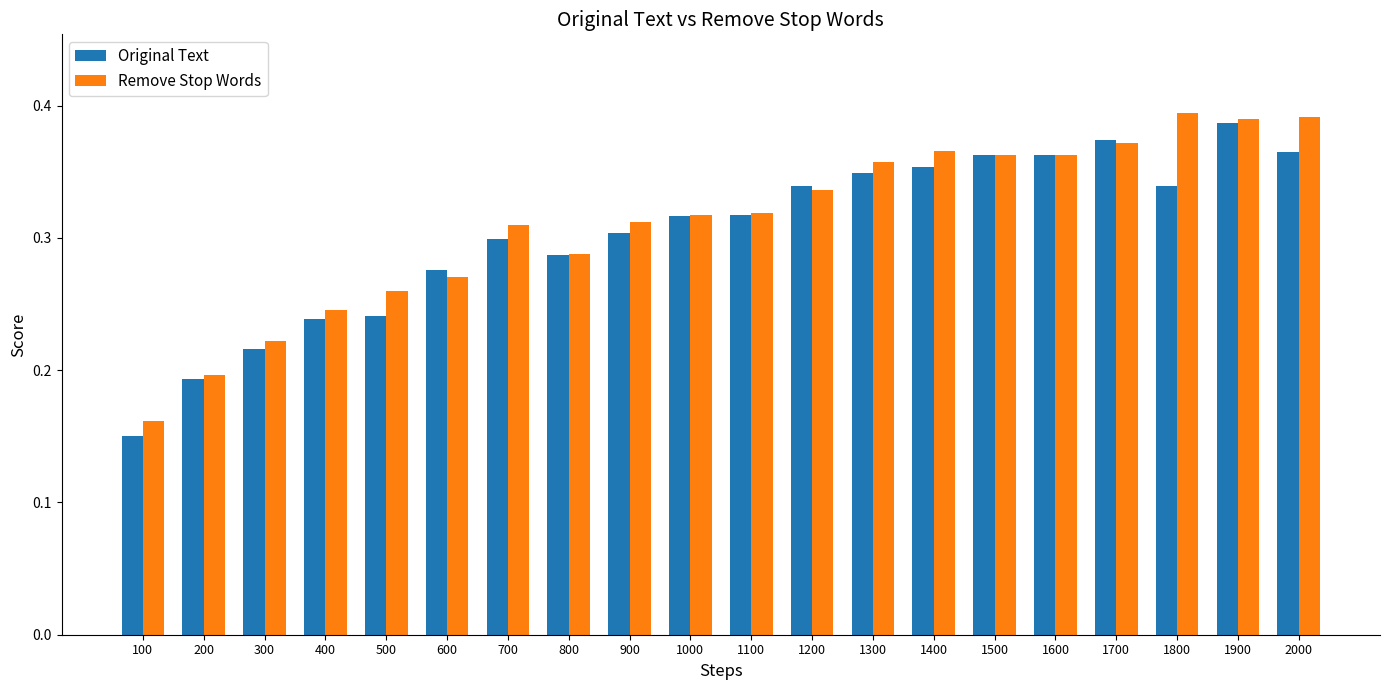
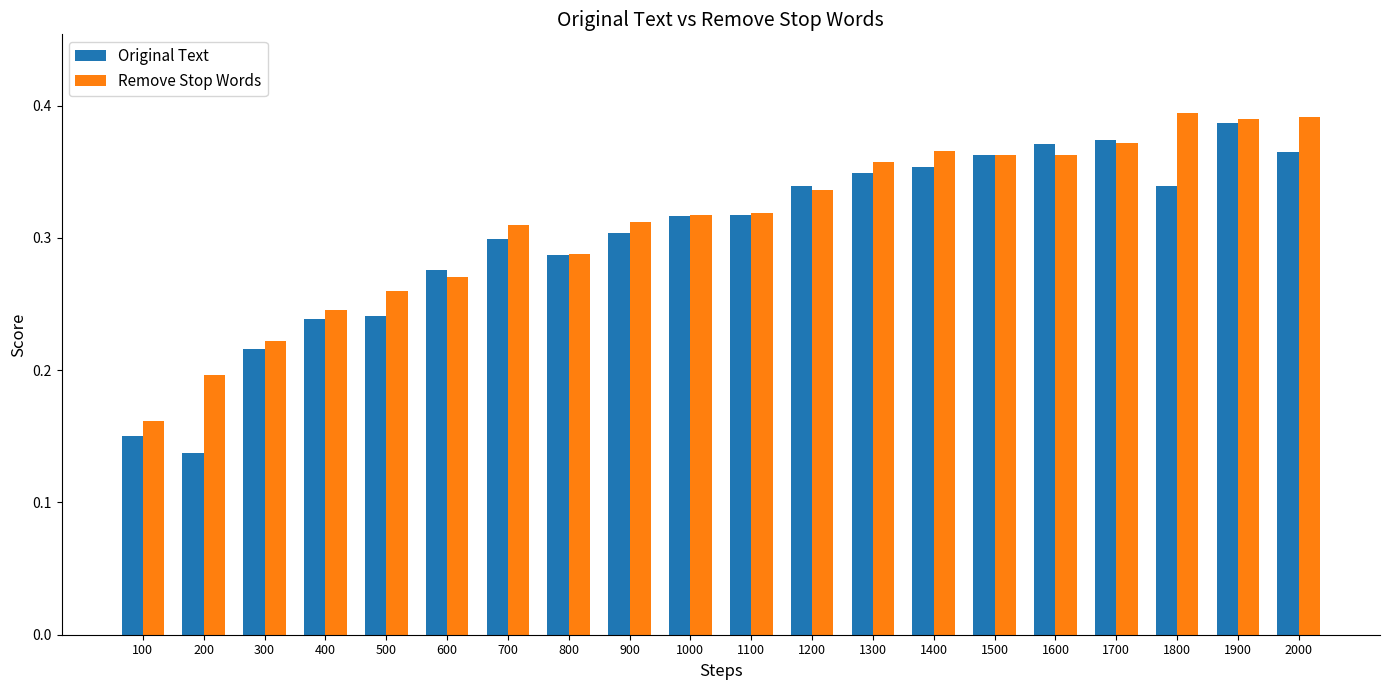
Original Text, 200: 0.193 -> 0.137
Original Text, 1600: 0.363 -> 0.371
